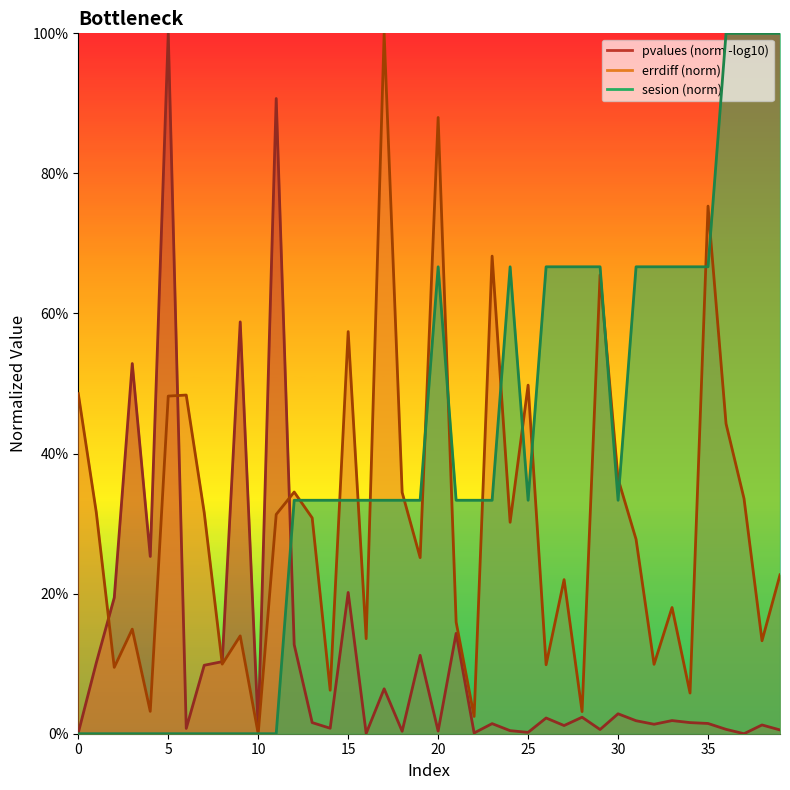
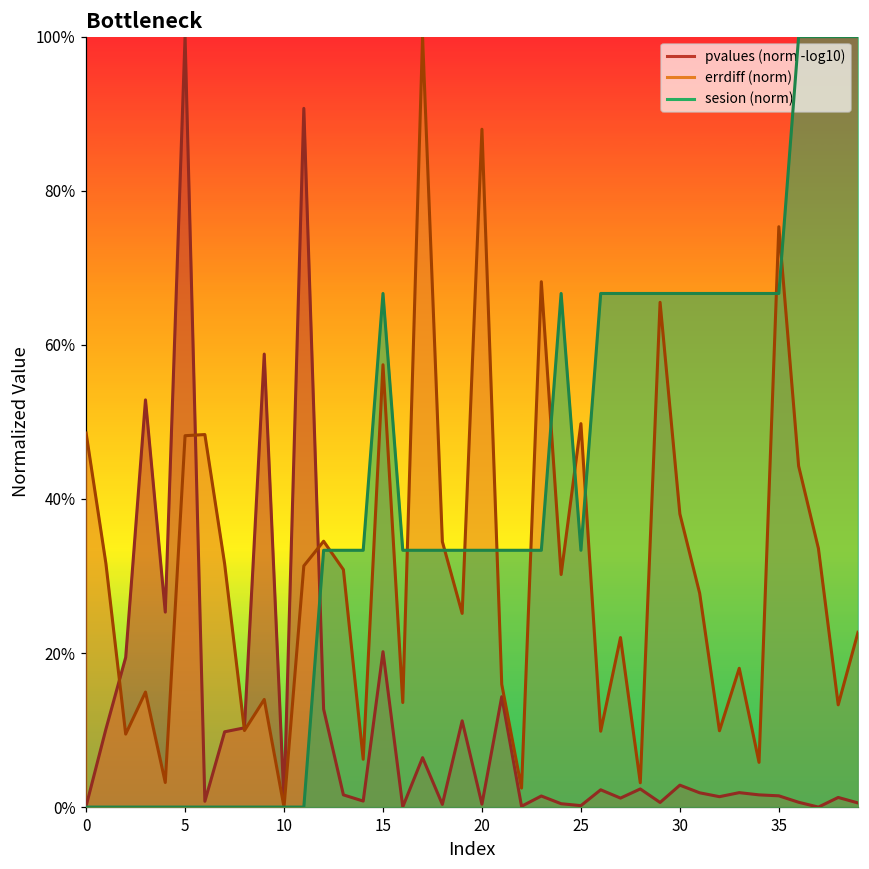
sesion (norm), 15: 33% -> 67%
sesion (norm), 20: 67% -> 33%
errdiff (norm), 30: 36% -> 38%
sesion (norm), 30: 33% -> 67%
